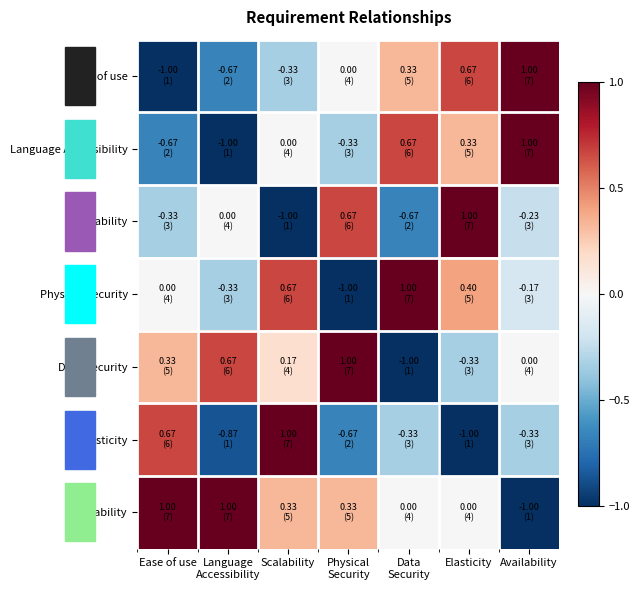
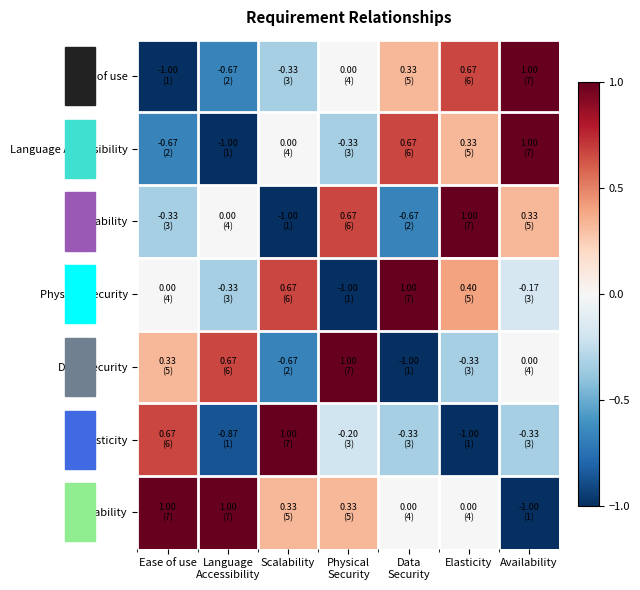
Scalability, Availability: -0.23 (3) -> 0.33 (5)
Data Security, Scalability: 0.17 (4) -> -0.67 (2)
Elasticity, Physical Security: -0.67 (2) -> -0.20 (3)
